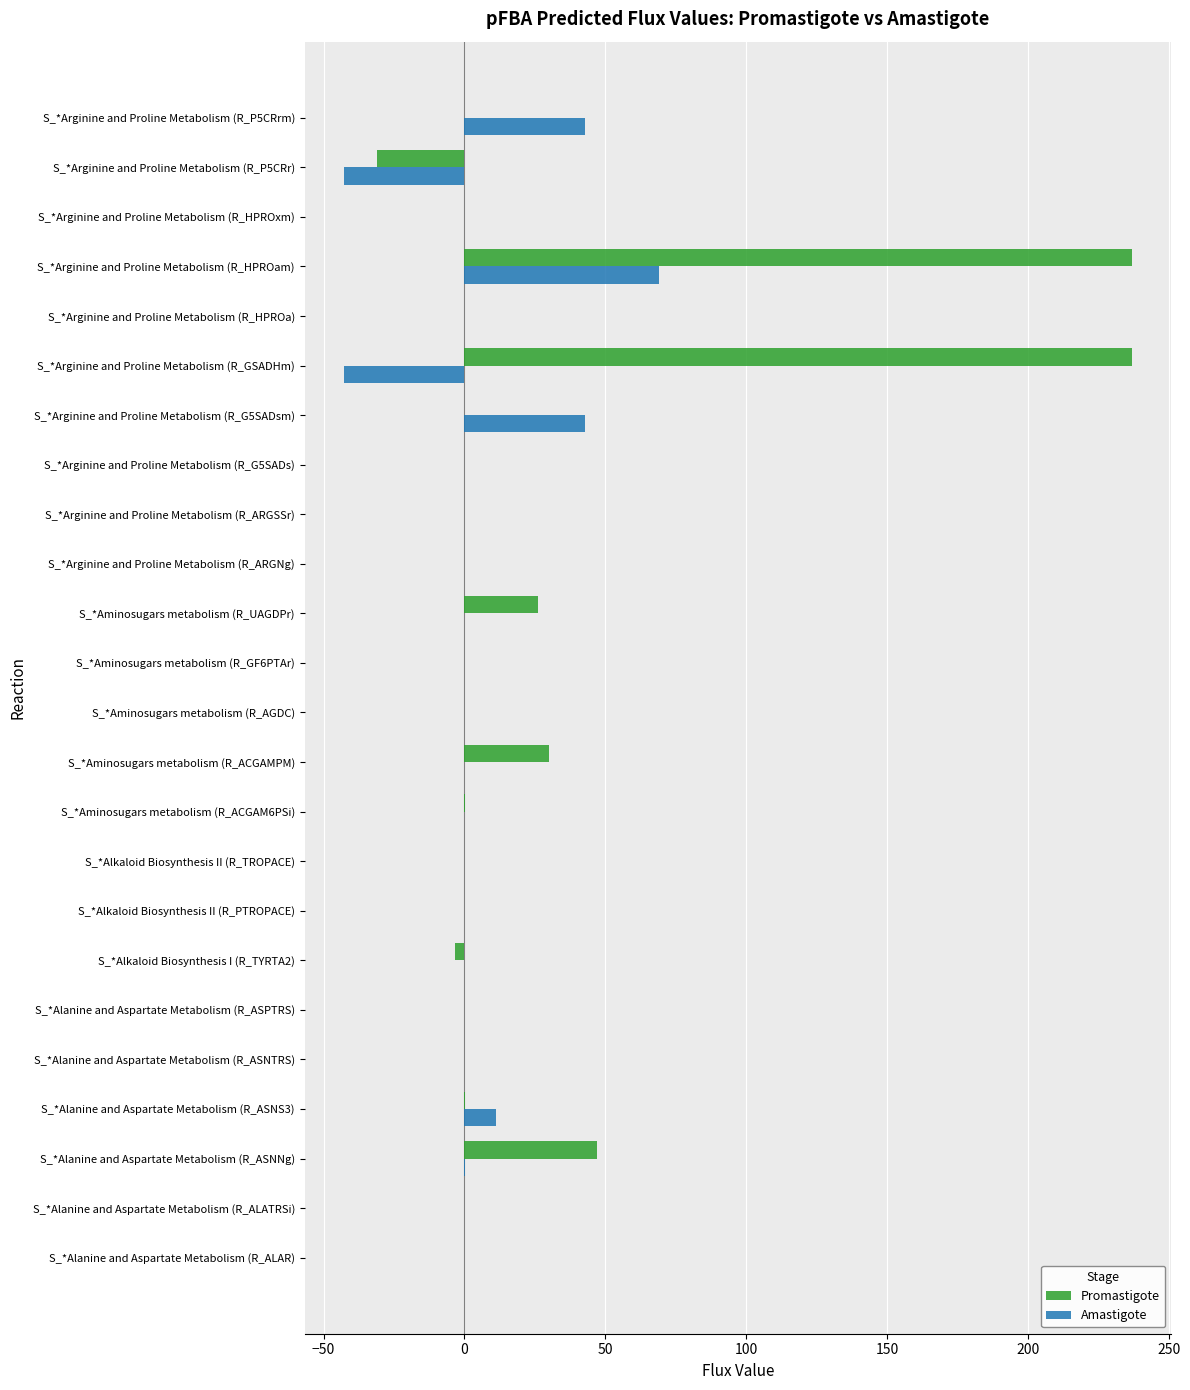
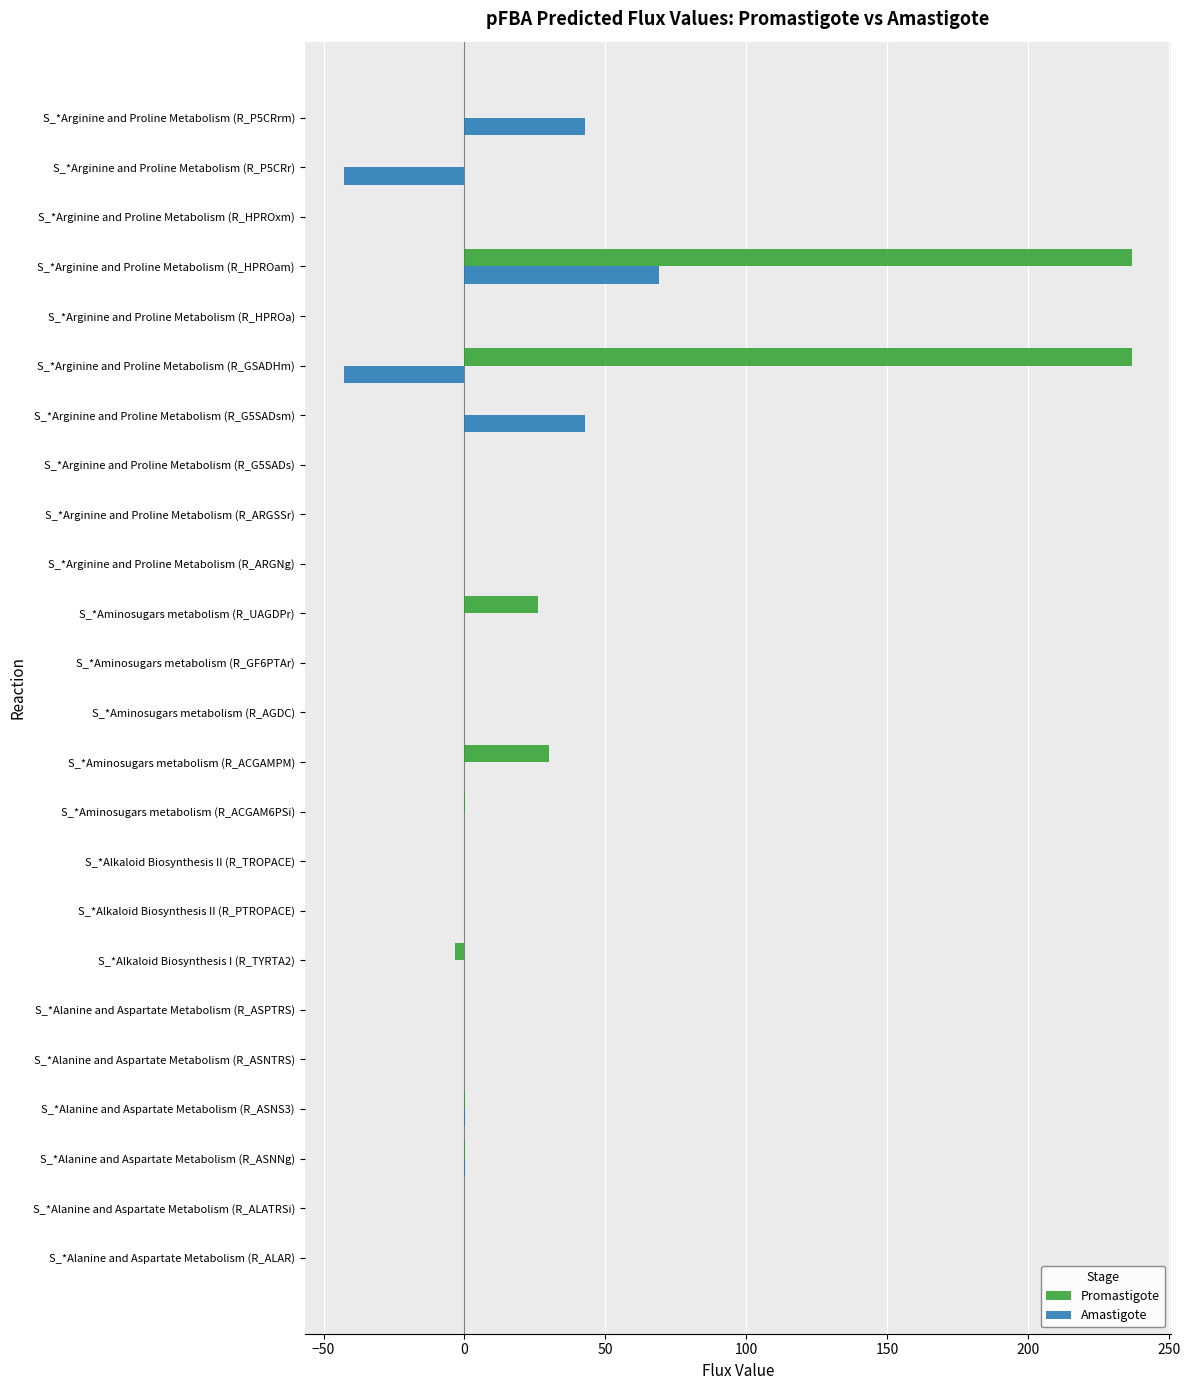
Promastigote, S_*Arginine and Proline Metabolism (R_P5CRr): -31 -> 0
Amastigote, S_*Alanine and Aspartate Metabolism (R_ASNS3): 11 -> 0
Promastigote, S_*Alanine and Aspartate Metabolism (R_ASNNg): 47 -> 0
